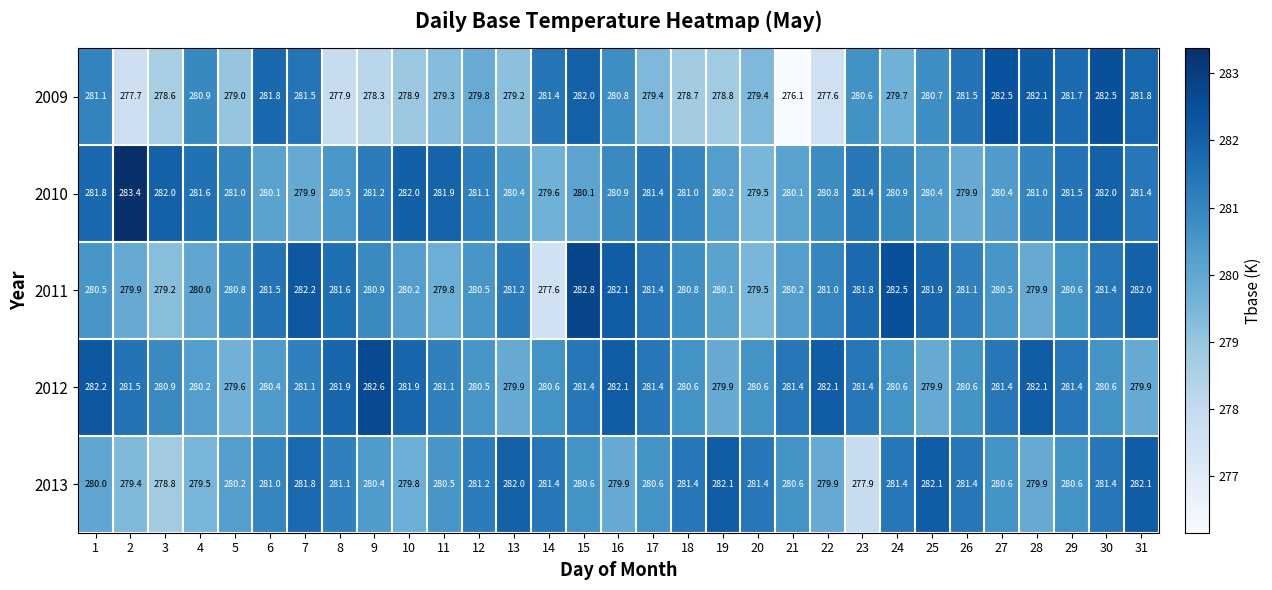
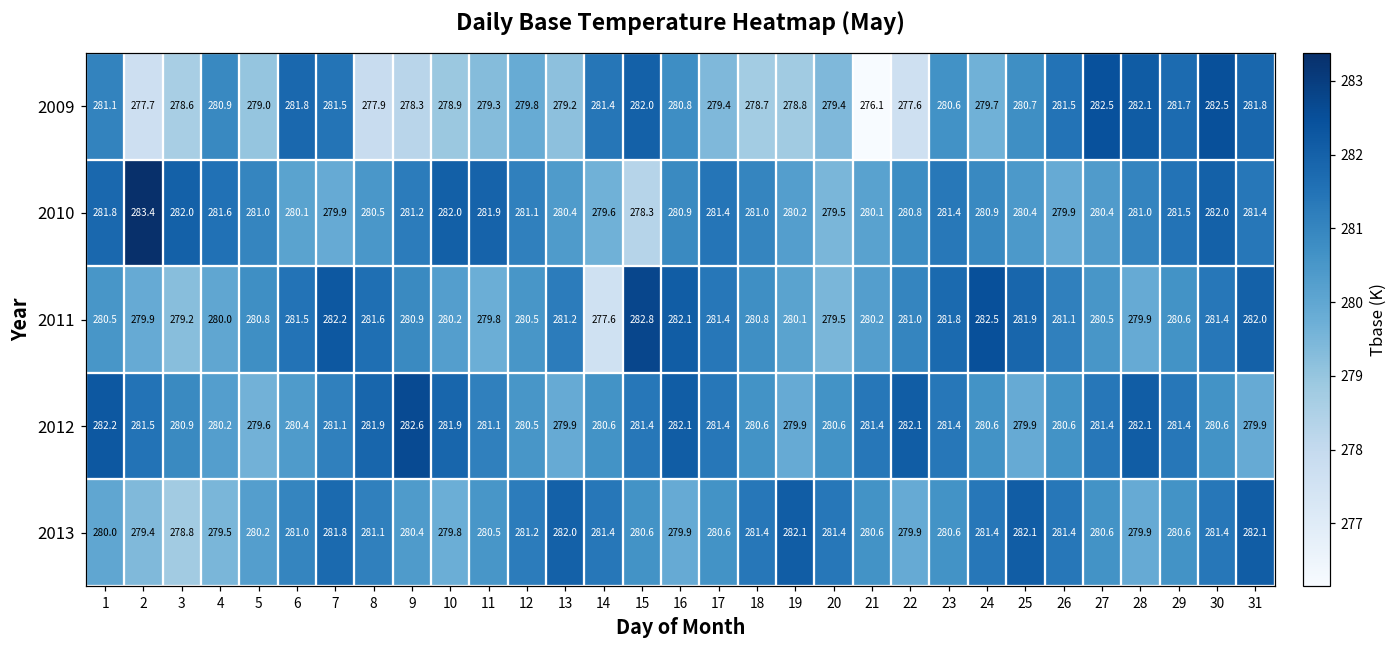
2010, 15: 280.1 -> 278.3
2013, 23: 277.9 -> 280.6
